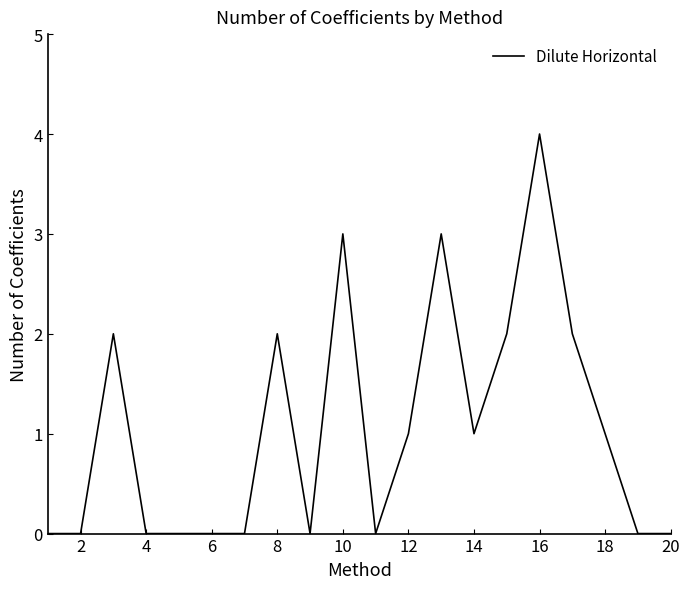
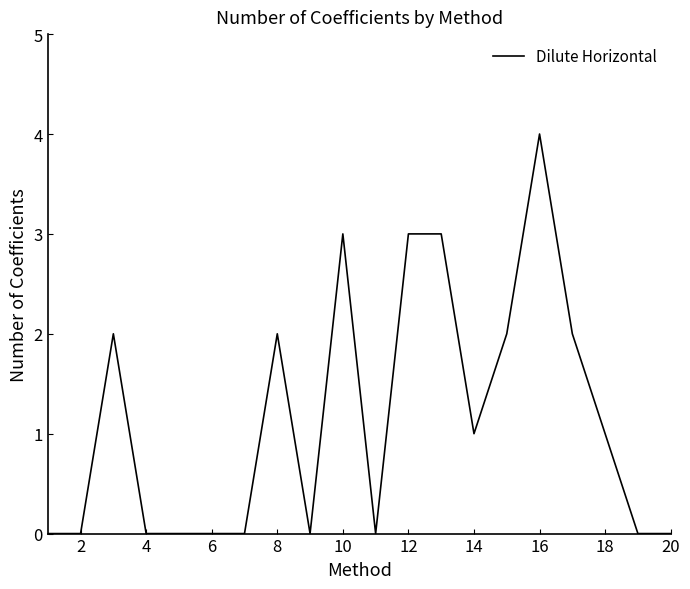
12: 1 -> 3
